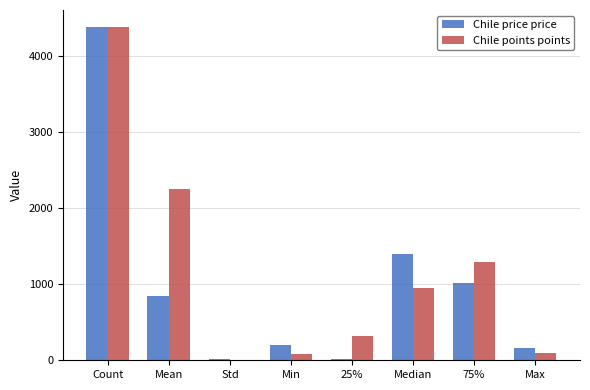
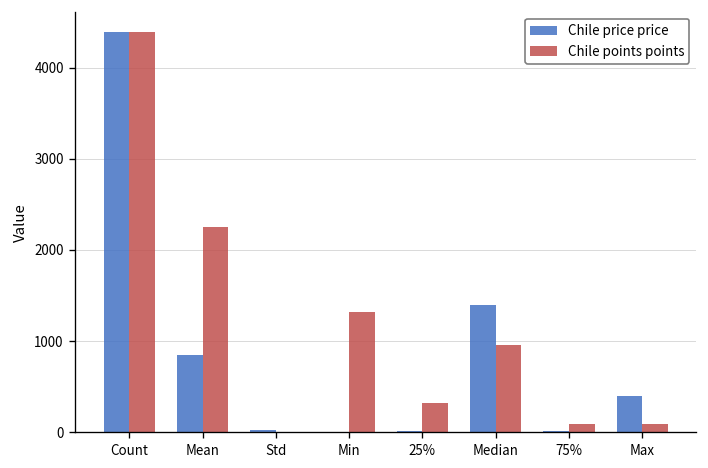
Chile price price, Min: 200 -> 0
Chile points points, Min: 100 -> 1300
Chile price price, 75%: 1000 -> 0
Chile points points, 75%: 1300 -> 100
Chile price price, Max: 200 -> 400
